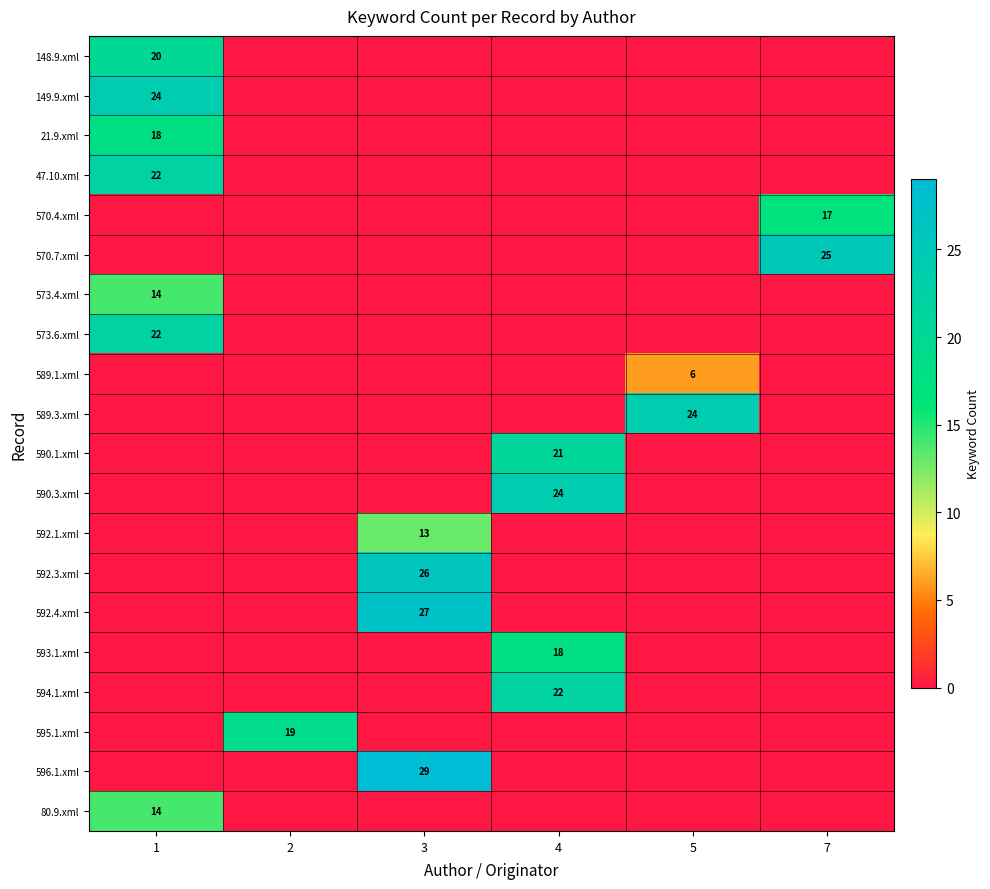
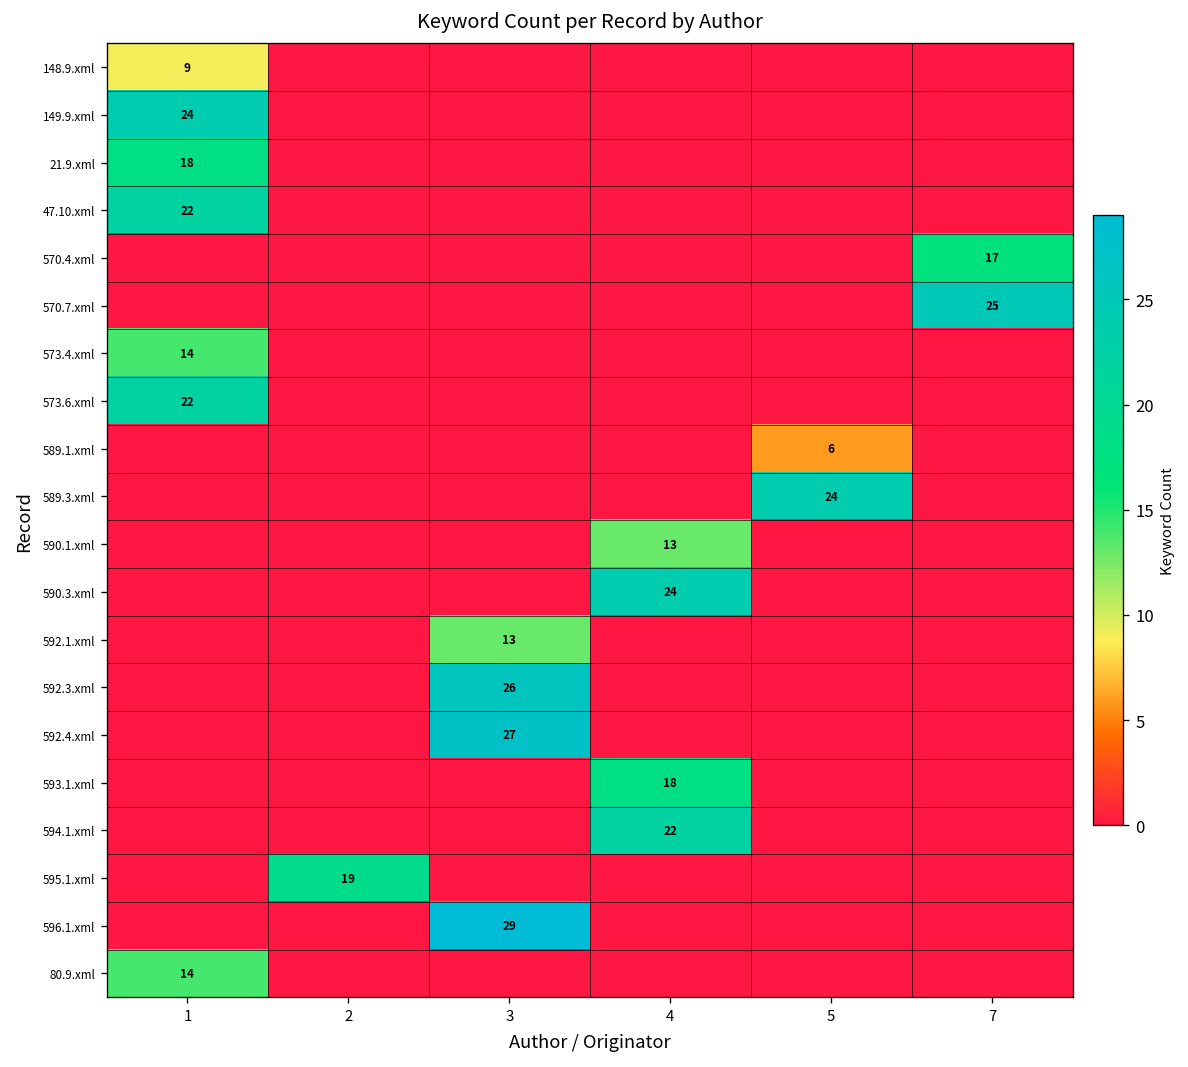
148.9.xml, 1: 20 -> 9
590.1.xml, 4: 21 -> 13
